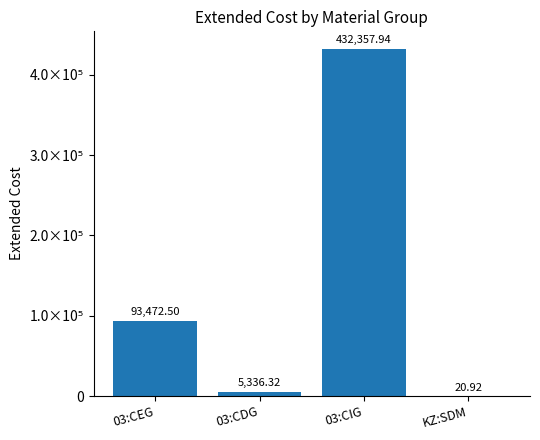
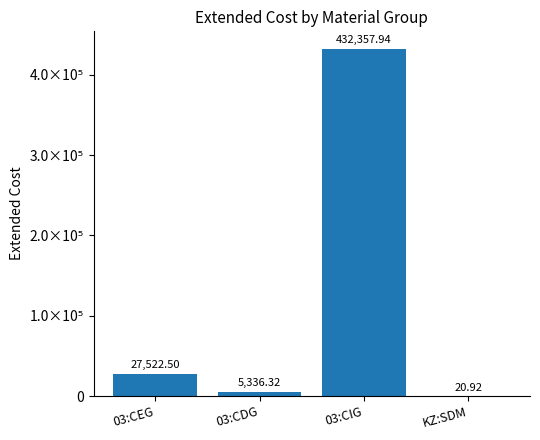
03:CEG: 93,472.50 -> 27,522.50
